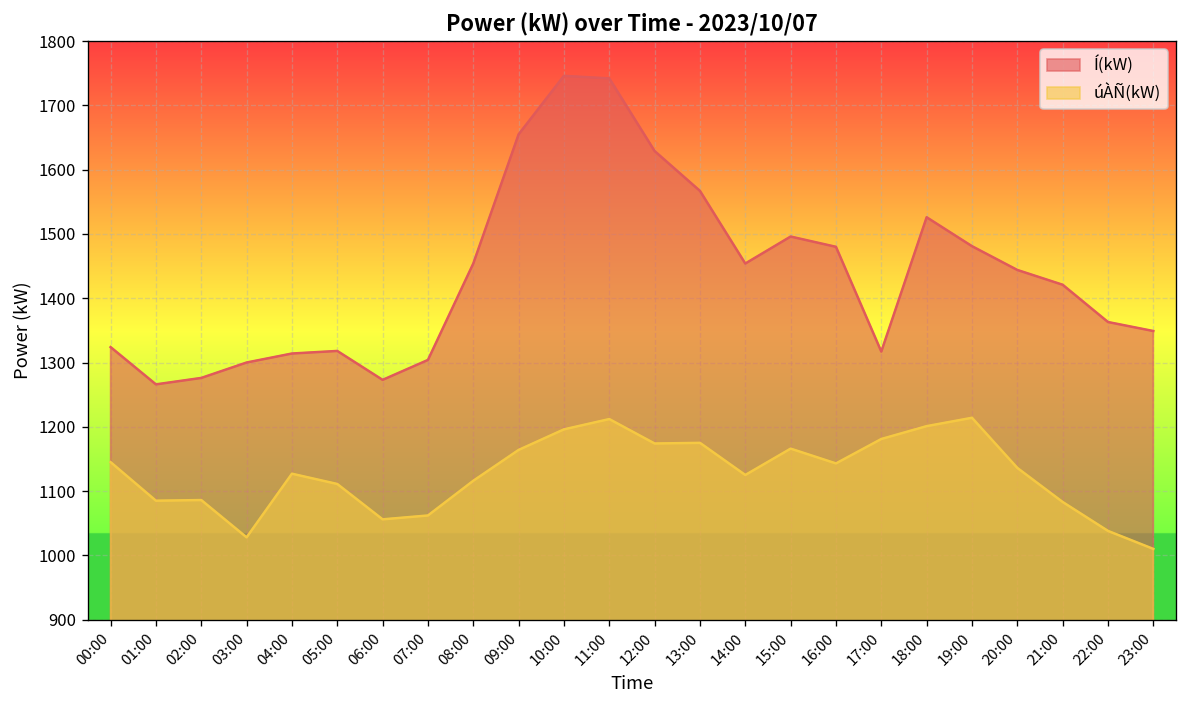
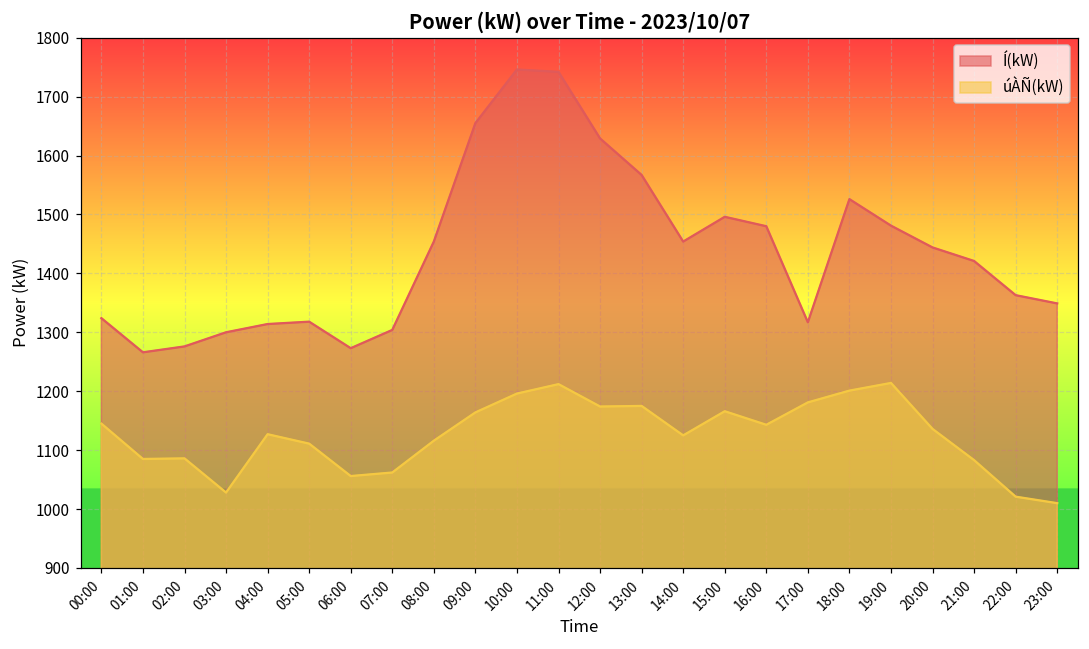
úÀÑ(kW), 22:00: 1040 -> 1020
